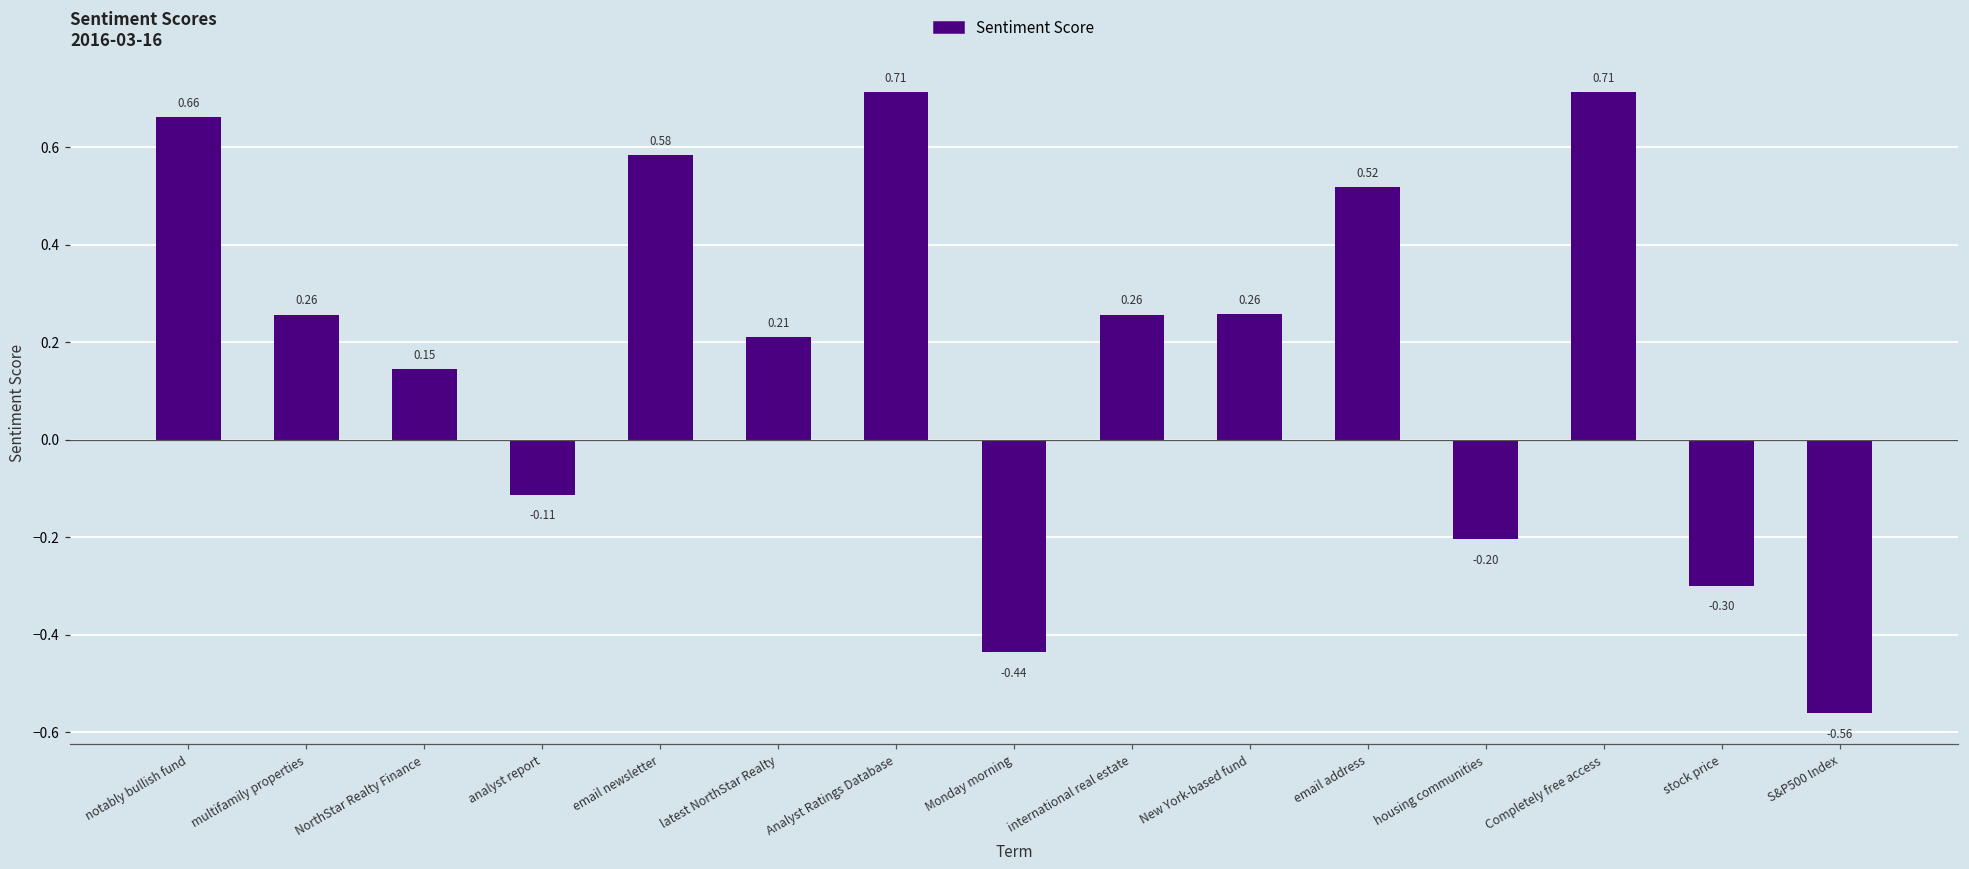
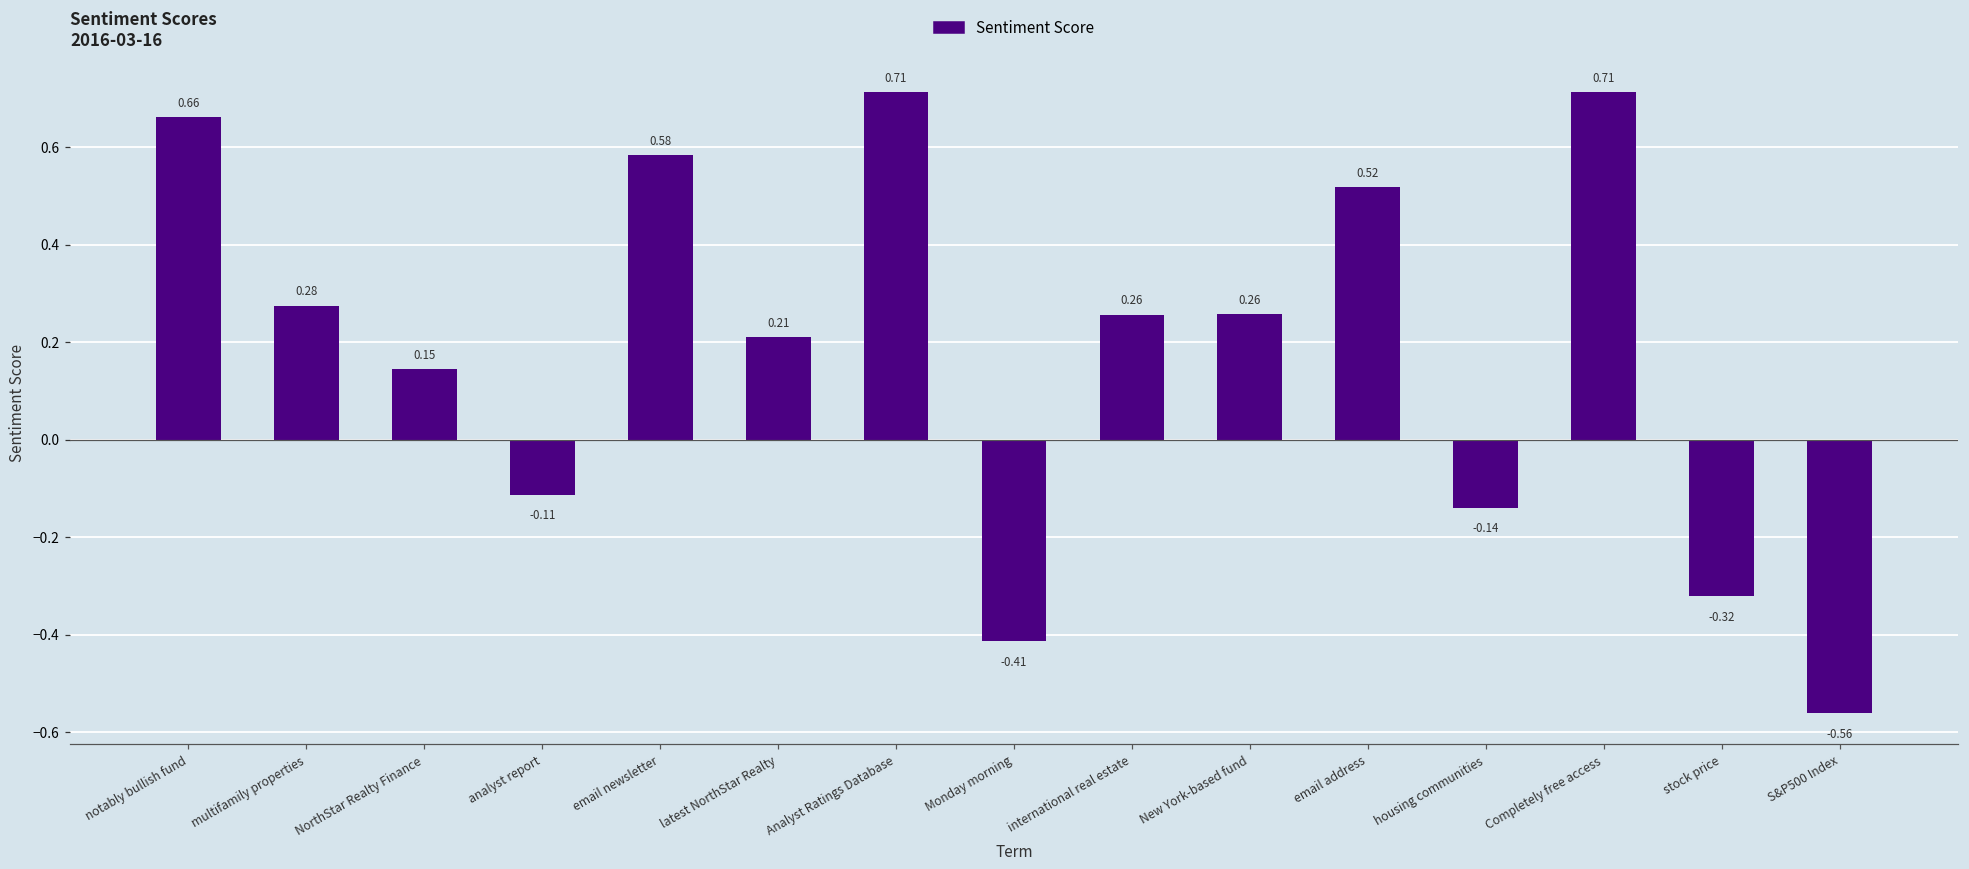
multifamily properties: 0.26 -> 0.28
Monday morning: -0.44 -> -0.41
housing communities: -0.20 -> -0.14
stock price: -0.30 -> -0.32
